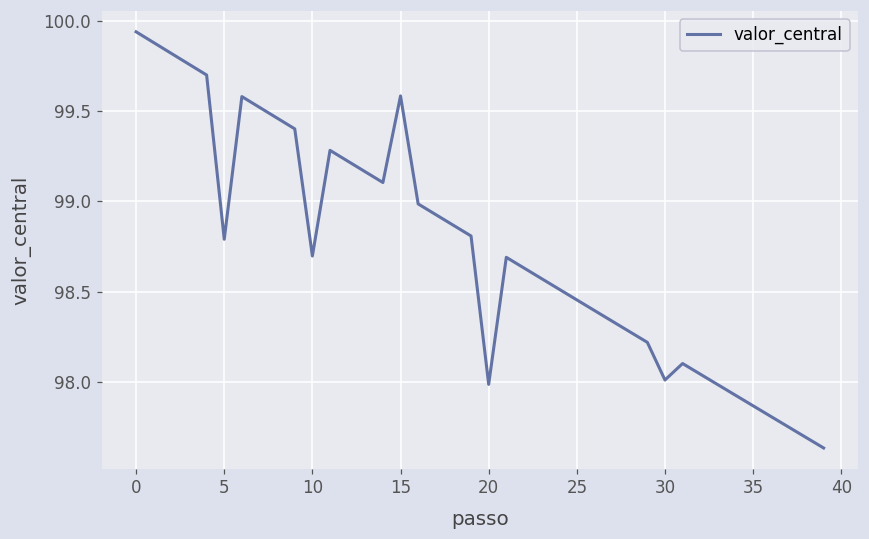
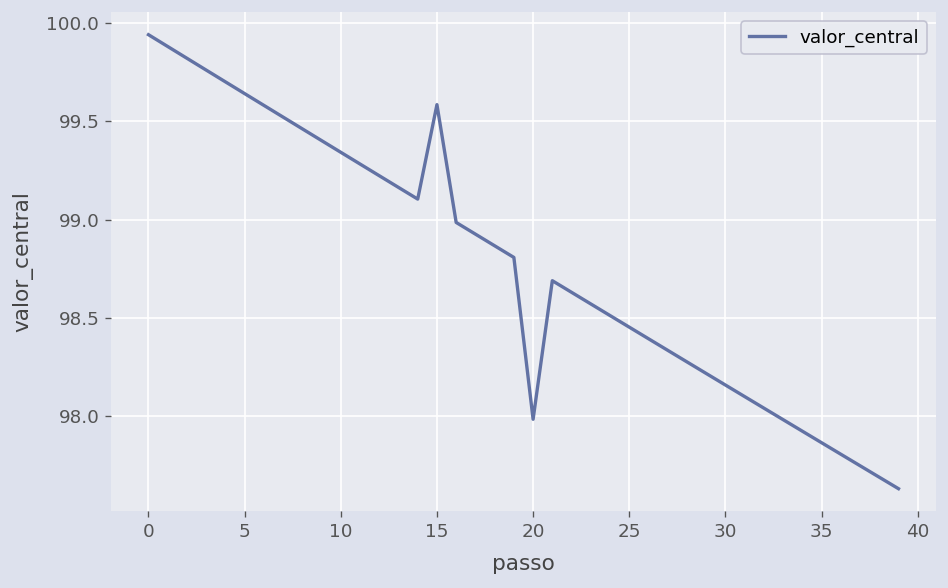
5: 98.79 -> 99.64
10: 98.70 -> 99.34
30: 98.01 -> 98.16
